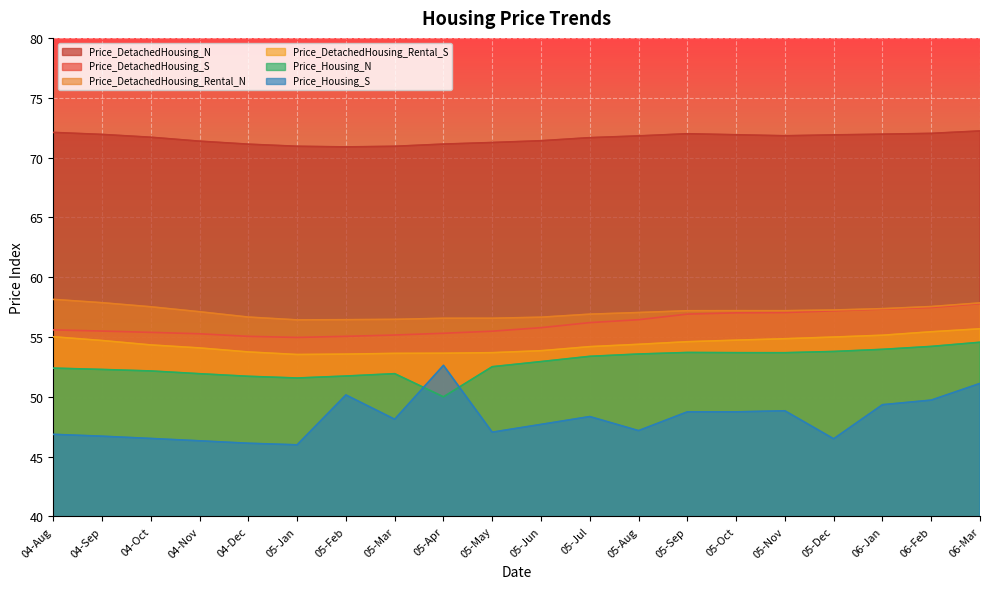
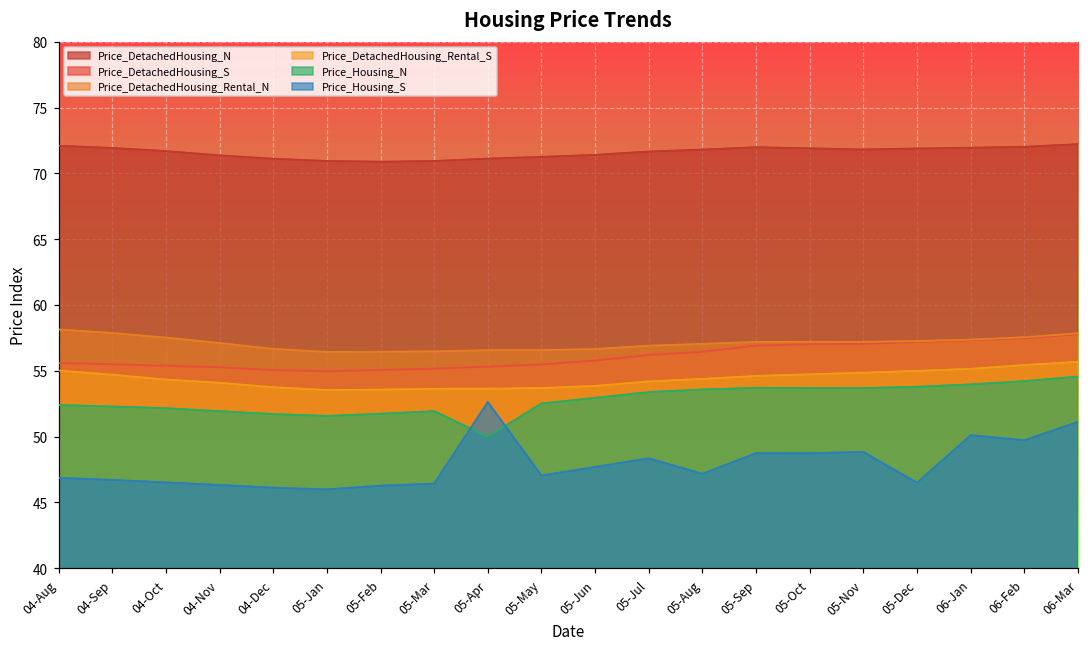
Price_Housing_S, 05-Feb: 50.2 -> 46.3
Price_Housing_S, 05-Mar: 48.1 -> 46.4
Price_Housing_S, 06-Jan: 49.3 -> 50.1
